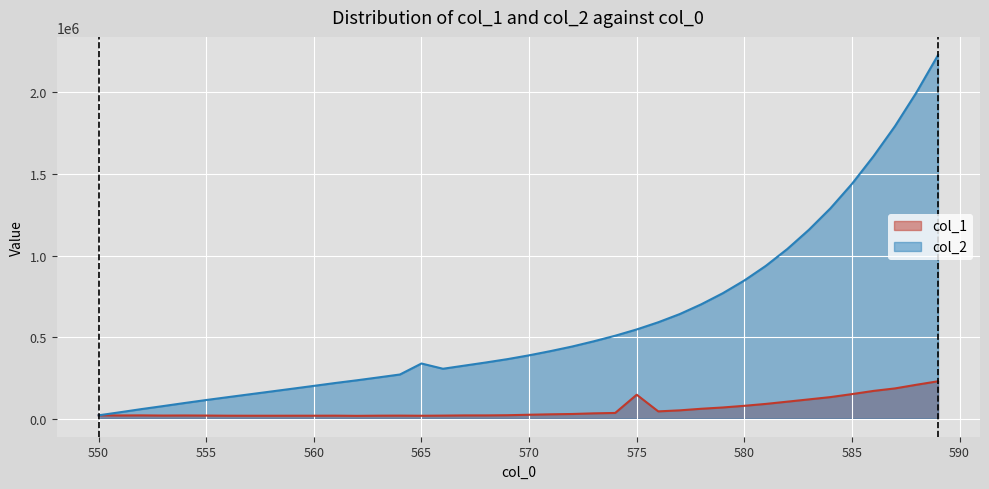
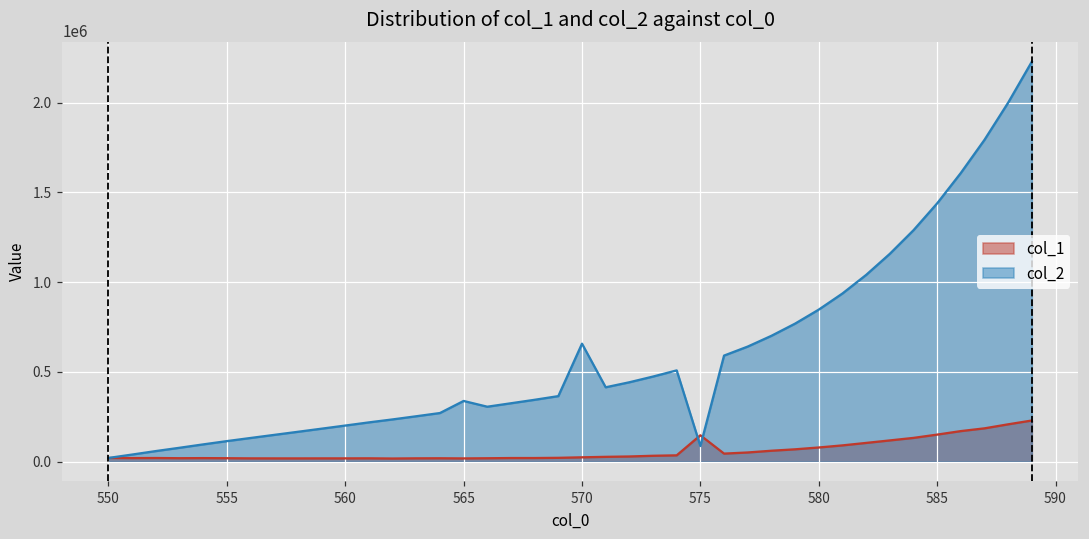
col_2, 570: 390000 -> 660000
col_2, 575: 550000 -> 90000
